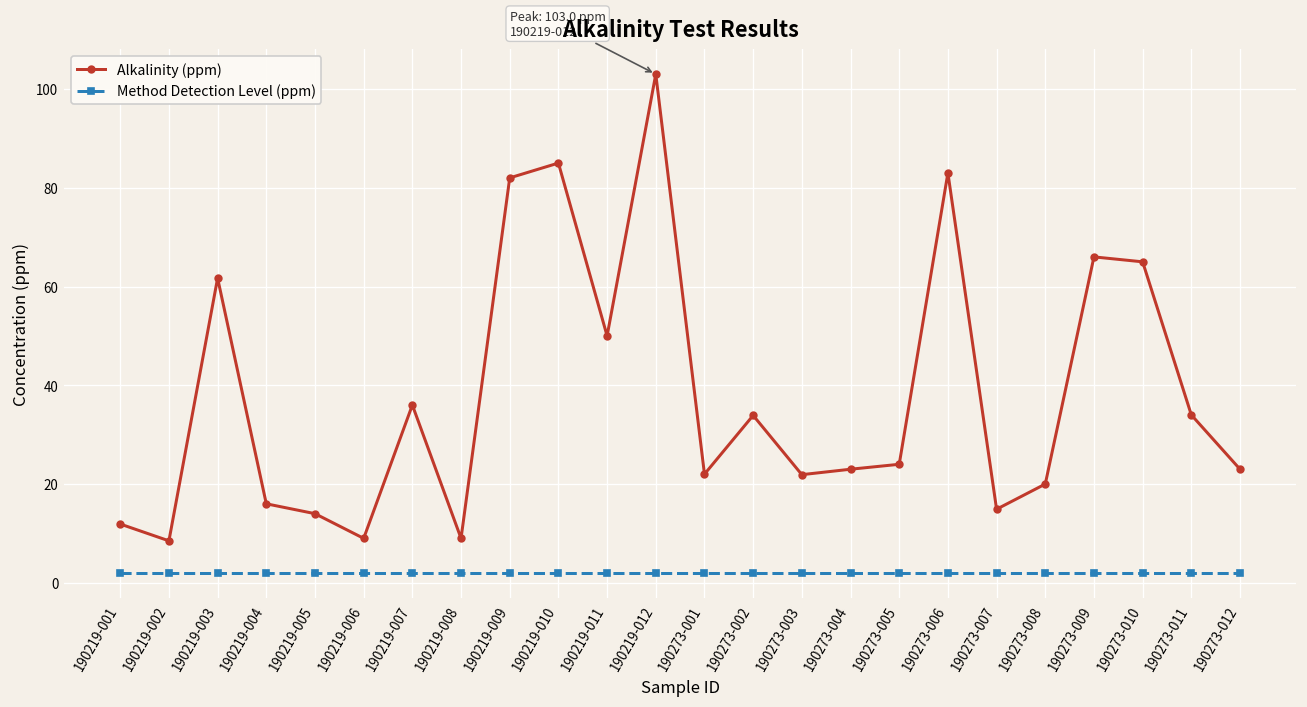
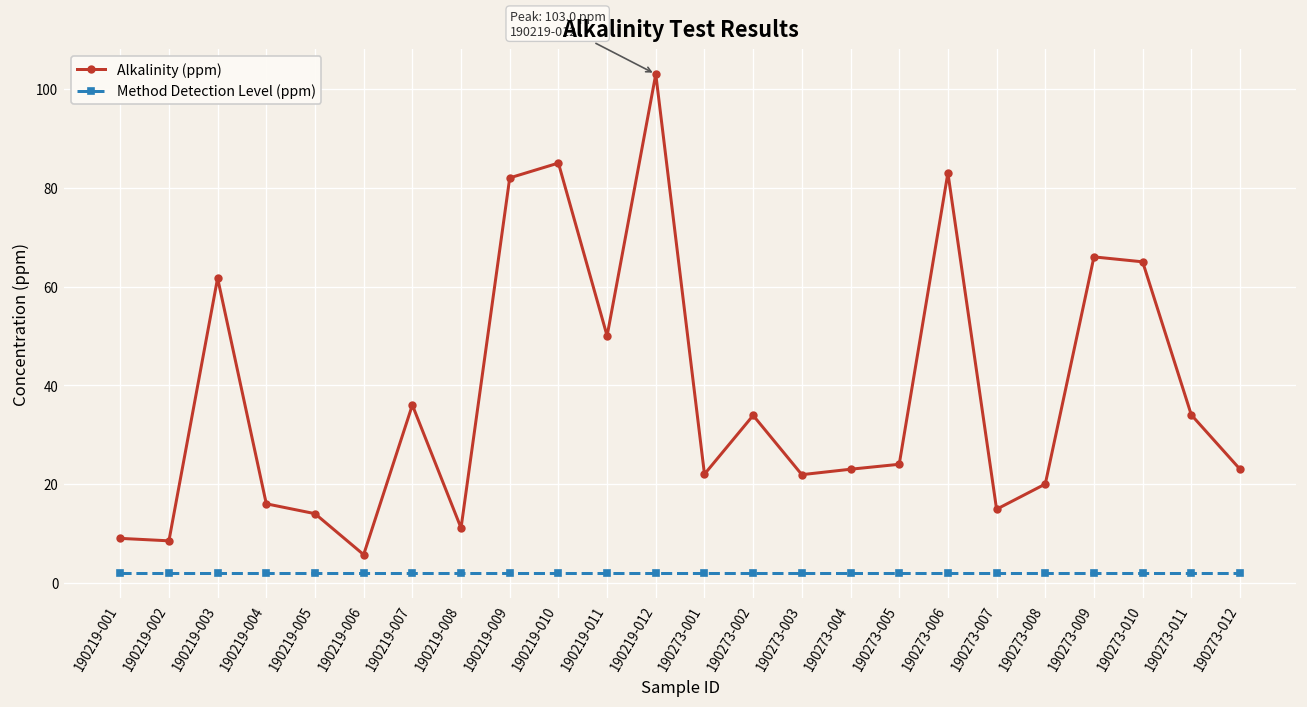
Alkalinity (ppm), 190219-001: 12 -> 9
Alkalinity (ppm), 190219-006: 9 -> 6
Alkalinity (ppm), 190219-008: 9 -> 11
